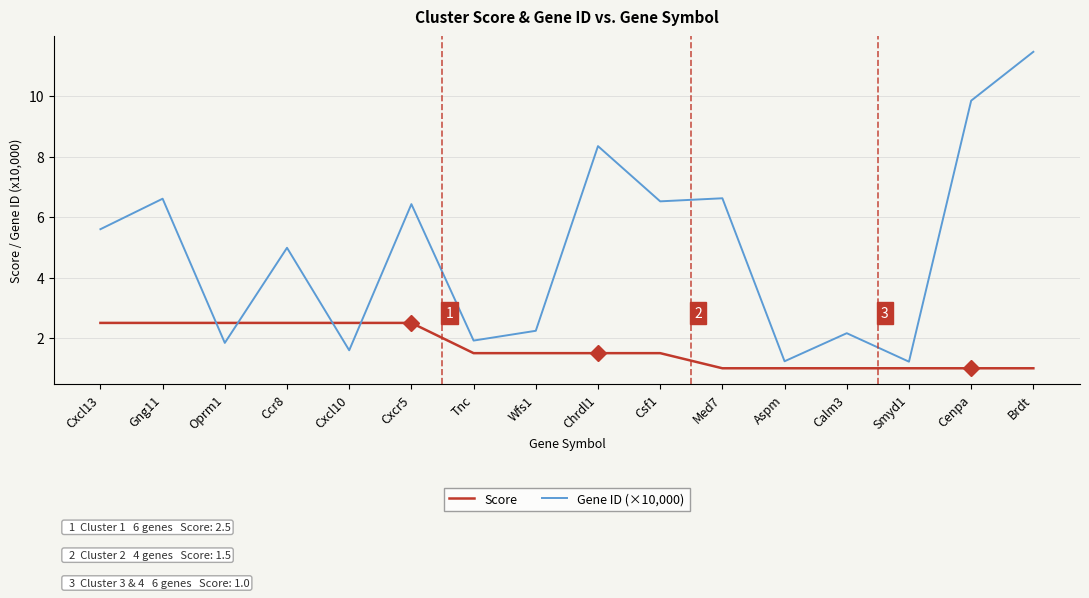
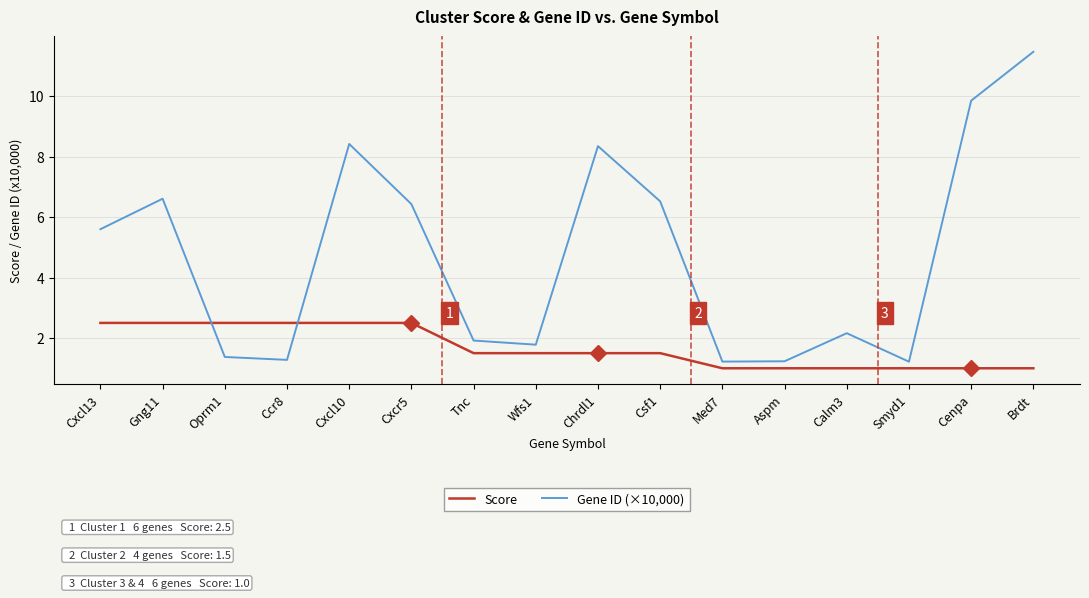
Gene ID (×10,000), Oprm1: 1.8 -> 1.4
Gene ID (×10,000), Ccr8: 5.0 -> 1.3
Gene ID (×10,000), Cxcl10: 1.6 -> 8.4
Gene ID (×10,000), Wfs1: 2.2 -> 1.8
Gene ID (×10,000), Med7: 6.6 -> 1.2
